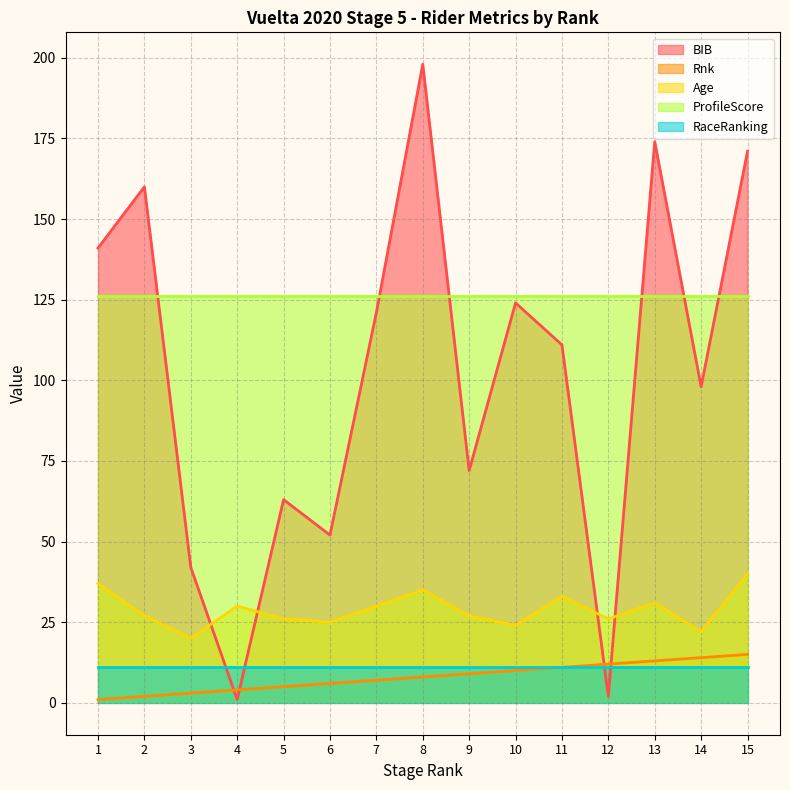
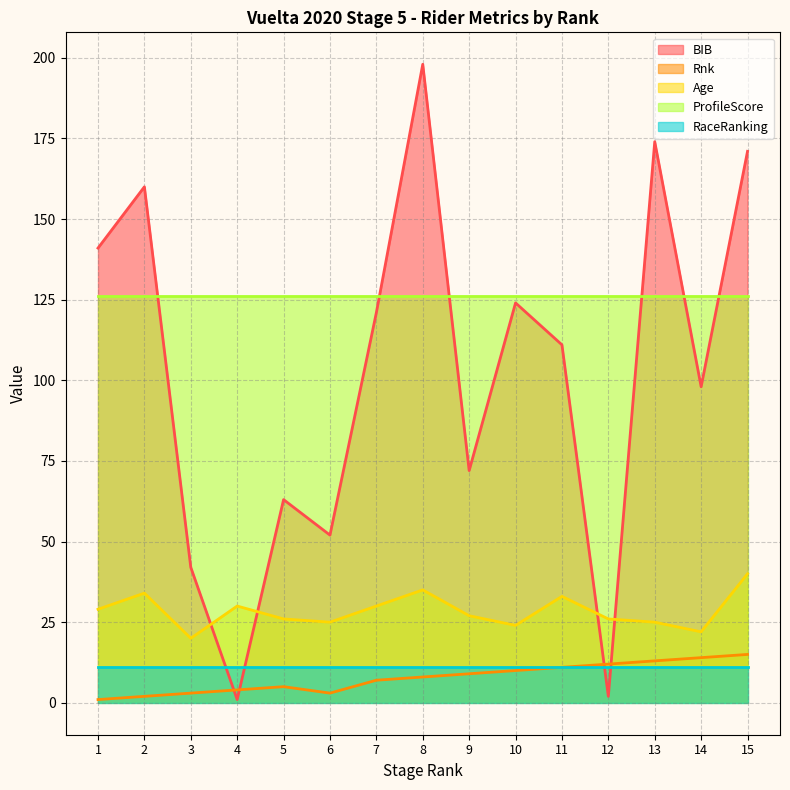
Age, 1: 37 -> 29
Age, 2: 27 -> 34
Rnk, 6: 6 -> 3
Age, 13: 31 -> 25
